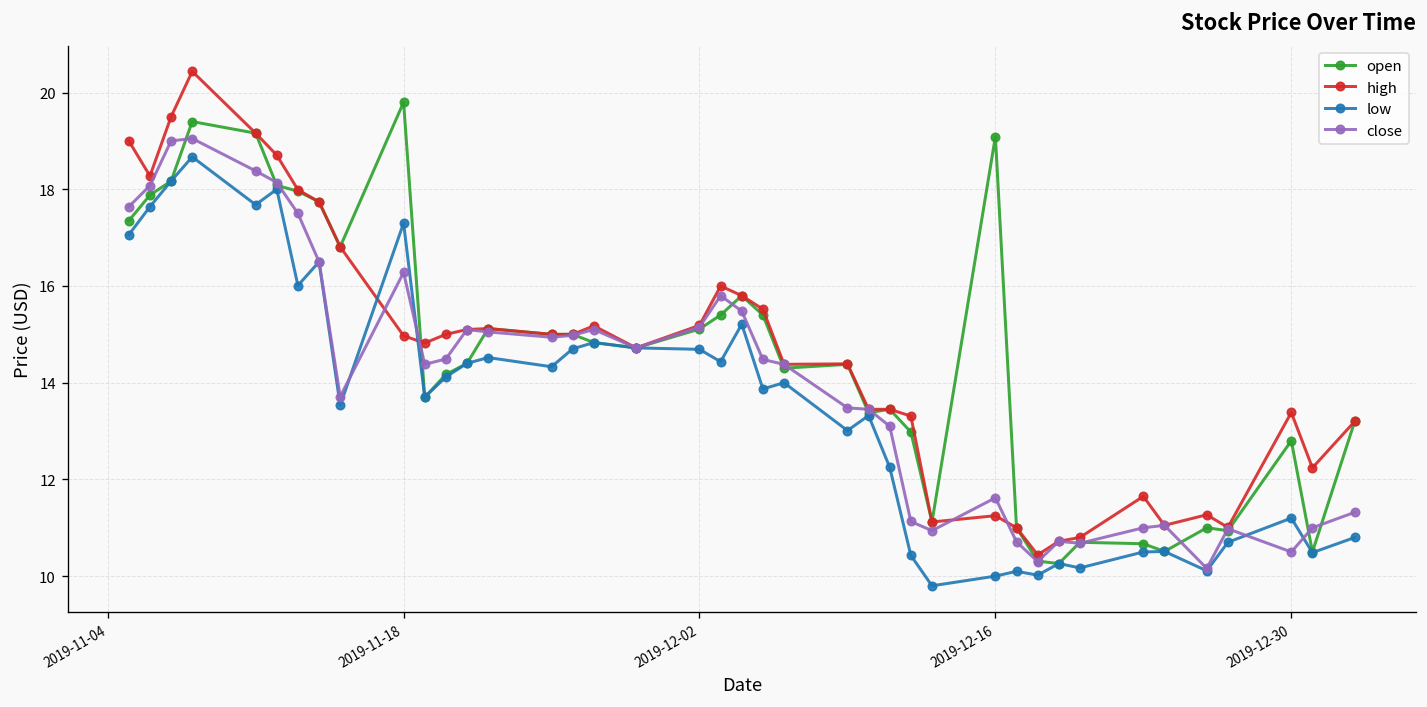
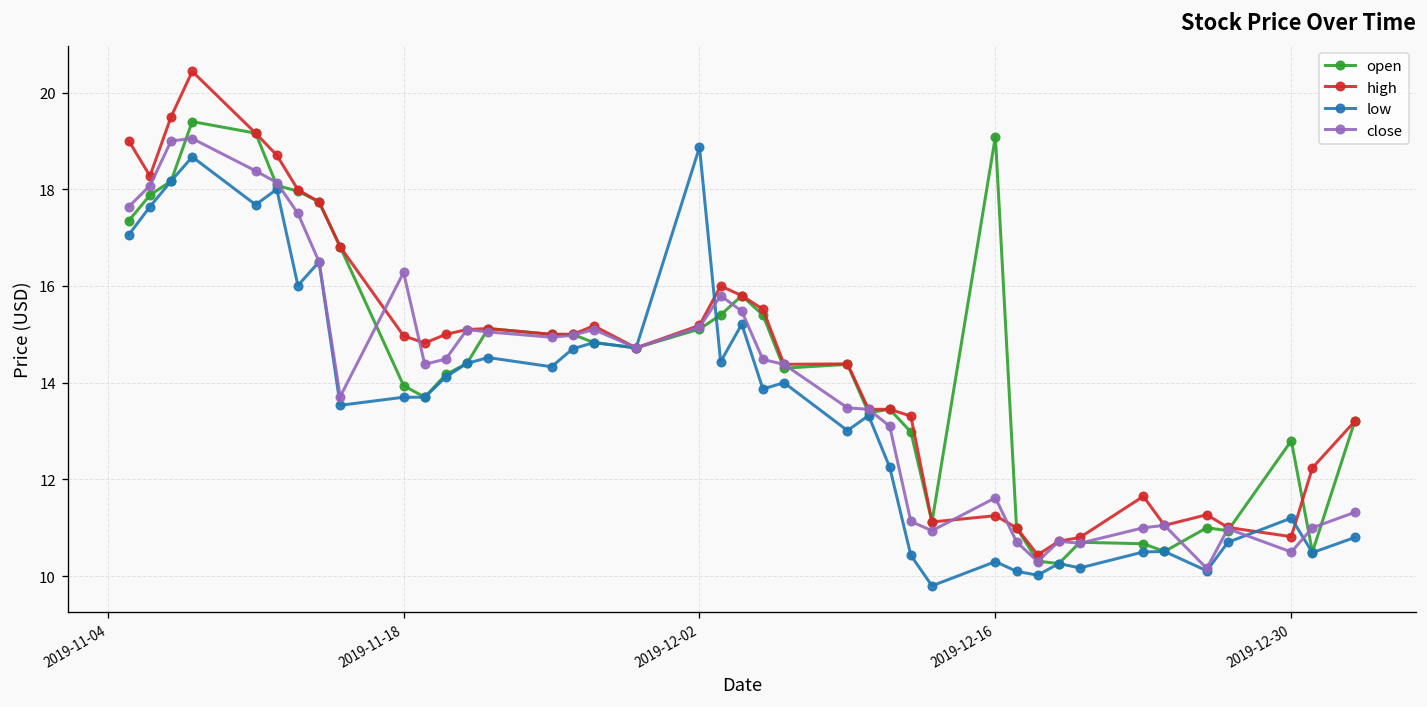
open, 2019-11-18: 19.8 -> 13.9
low, 2019-11-18: 17.3 -> 13.7
low, 2019-12-02: 14.7 -> 18.9
low, 2019-12-16: 10.0 -> 10.3
high, 2019-12-30: 13.4 -> 10.8
